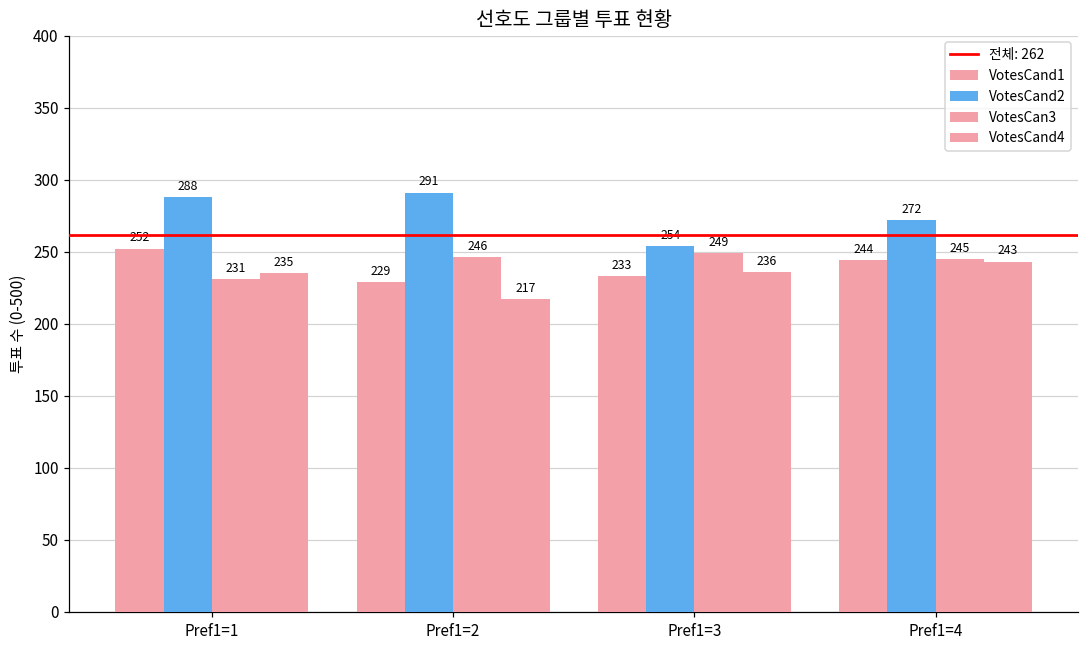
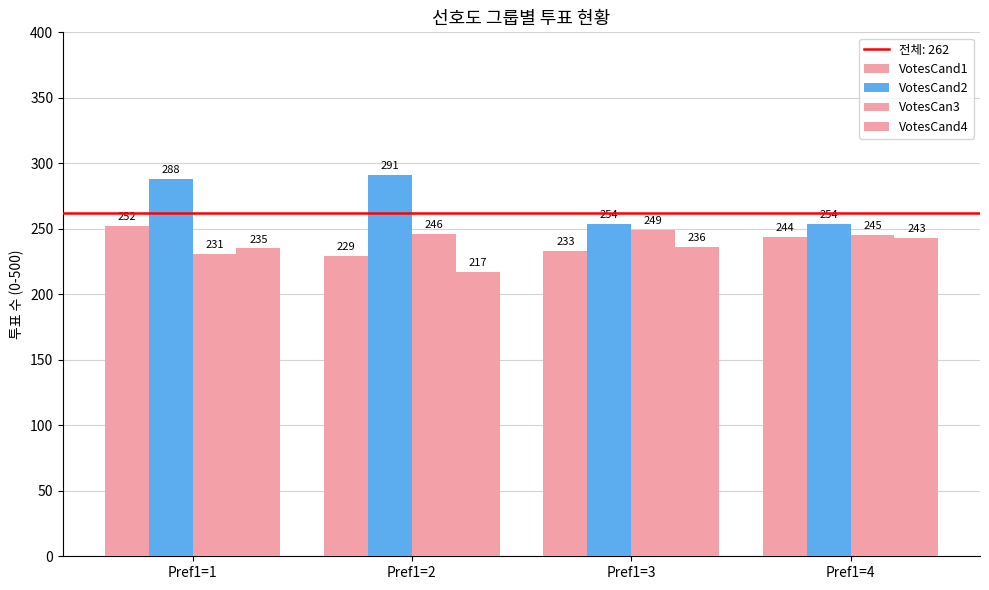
VotesCand2, Pref1=4: 272 -> 254
